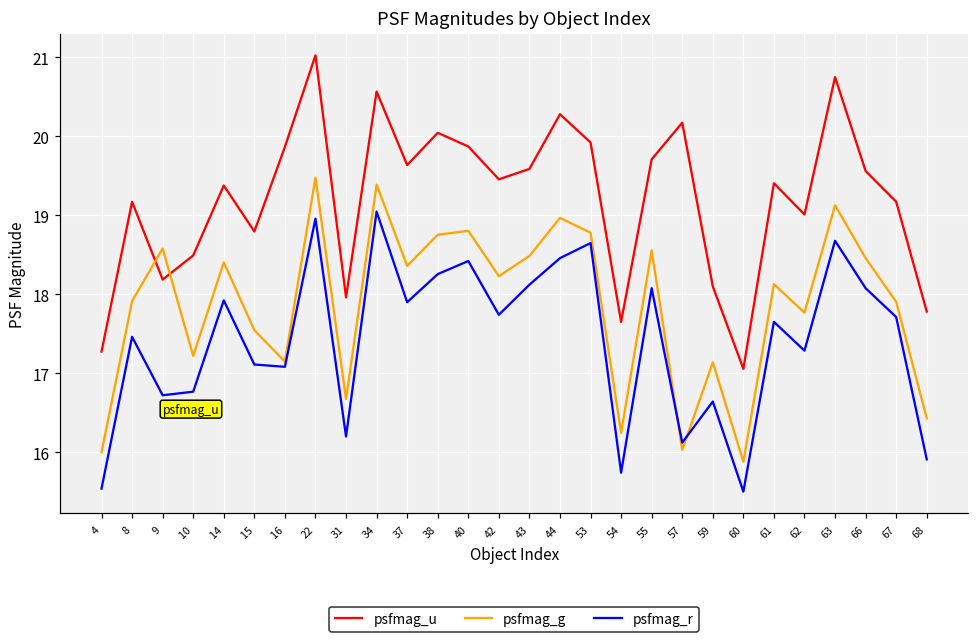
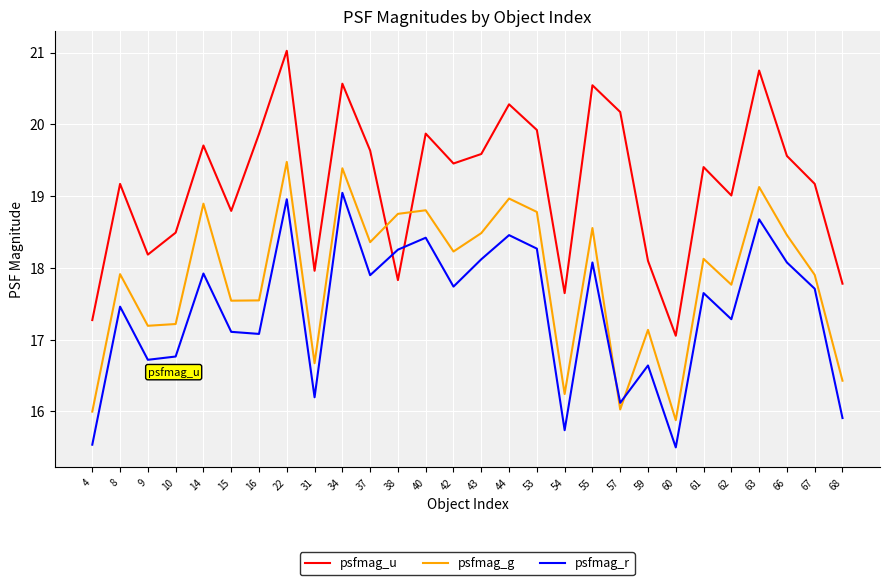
psfmag_g, 9: 18.6 -> 17.2
psfmag_u, 14: 19.4 -> 19.7
psfmag_g, 14: 18.4 -> 18.9
psfmag_g, 16: 17.1 -> 17.5
psfmag_u, 38: 20.0 -> 17.8
psfmag_r, 53: 18.6 -> 18.3
psfmag_u, 55: 19.7 -> 20.5
